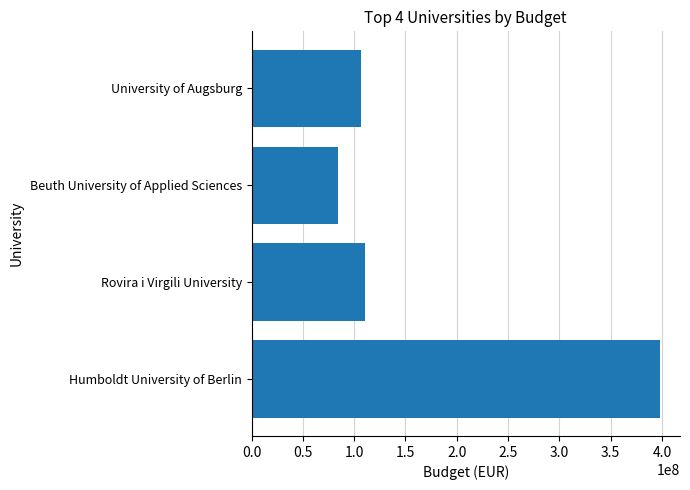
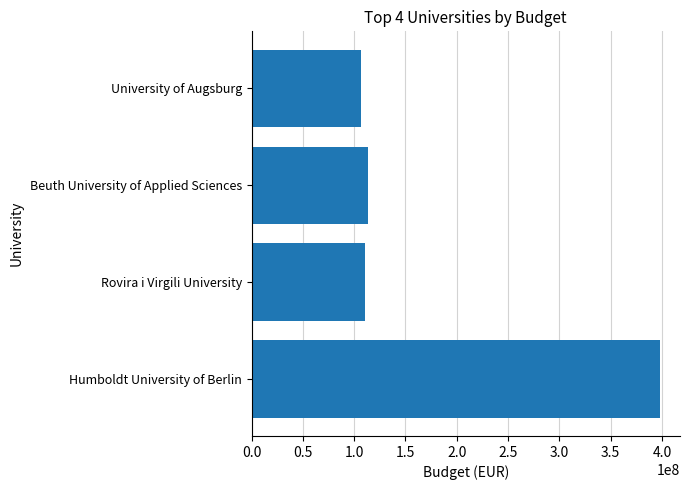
Beuth University of Applied Sciences: 84000000 -> 113000000
